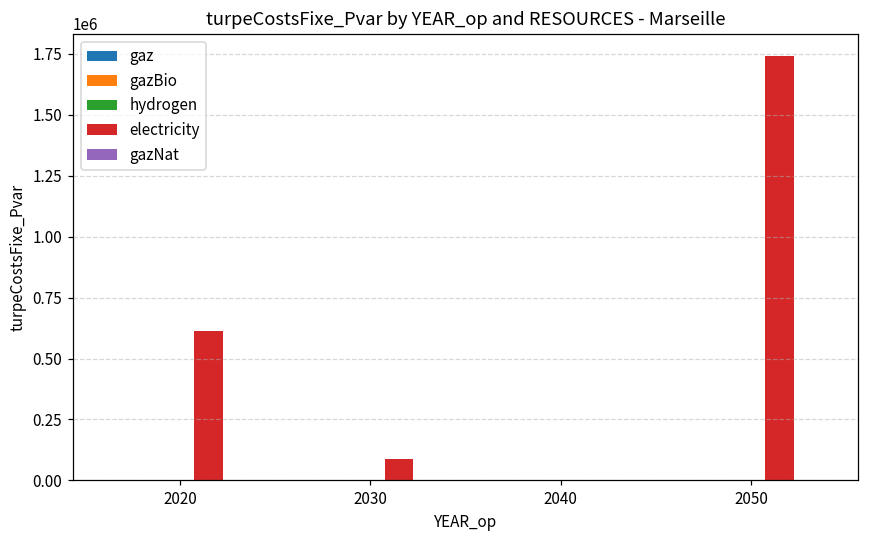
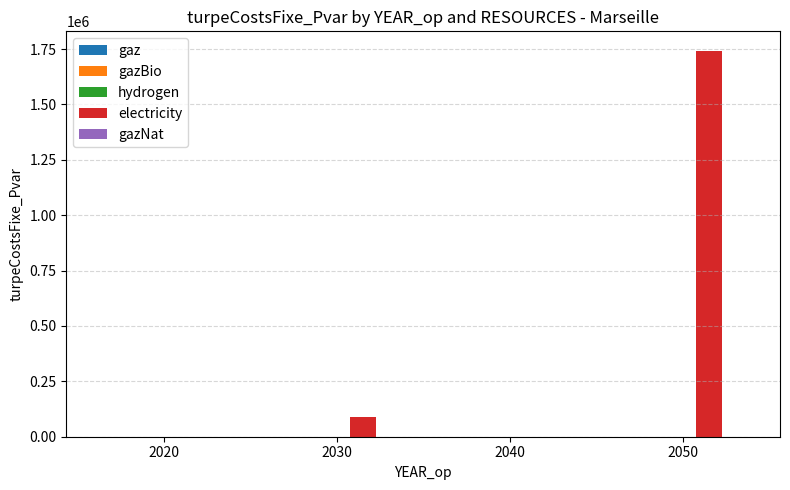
electricity, 2020: 610000 -> 0
